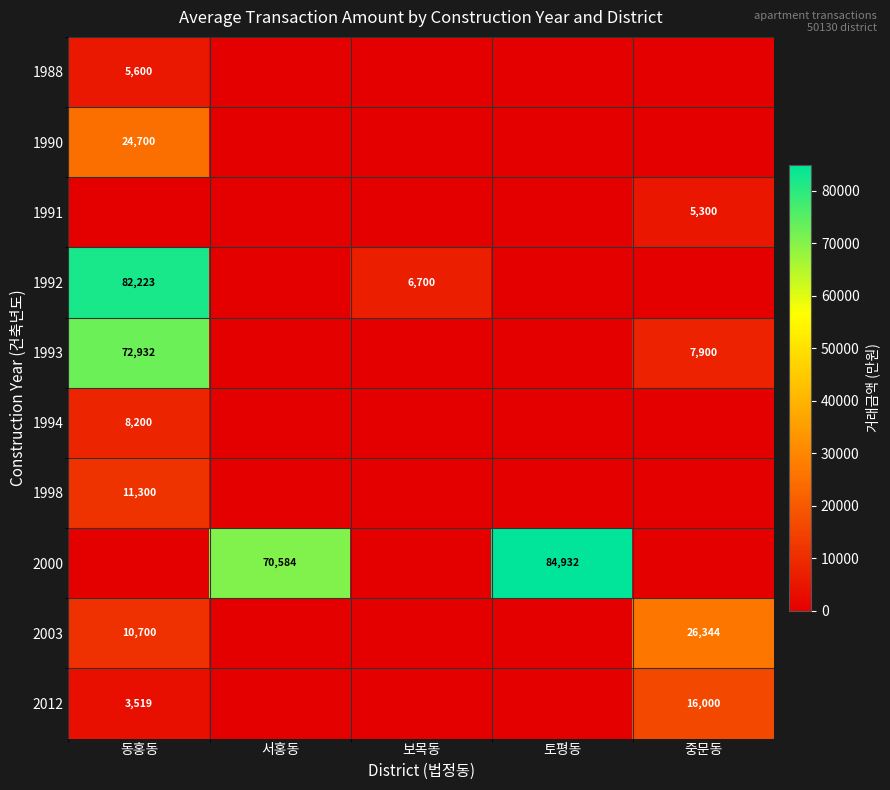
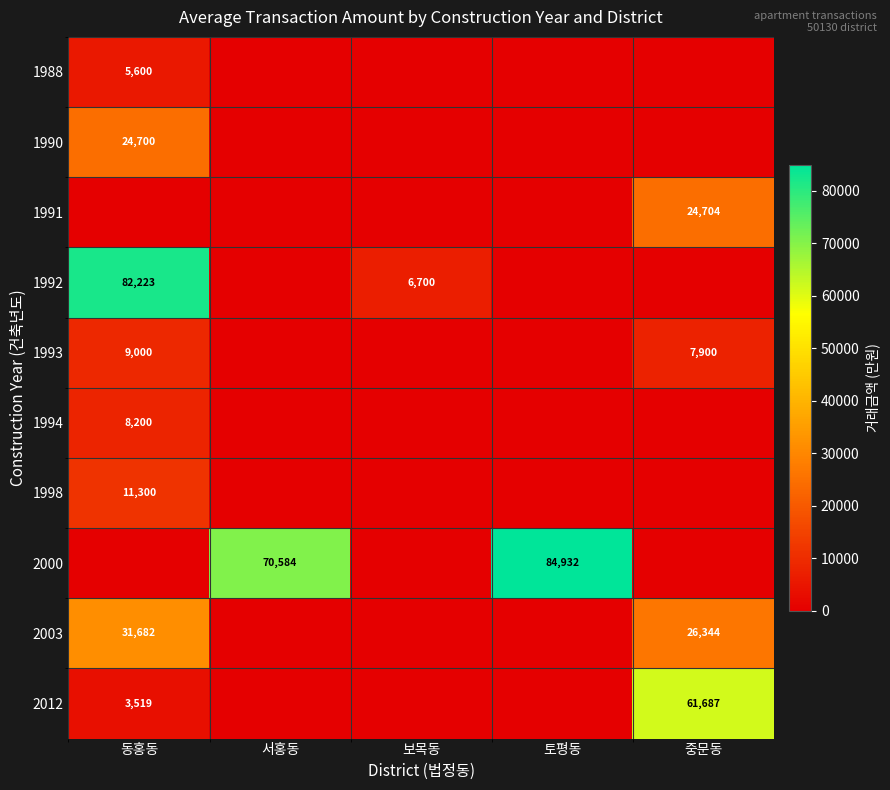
1991, 중문동: 5,300 -> 24,704
1993, 동홍동: 72,932 -> 9,000
2003, 동홍동: 10,700 -> 31,682
2012, 중문동: 16,000 -> 61,687
